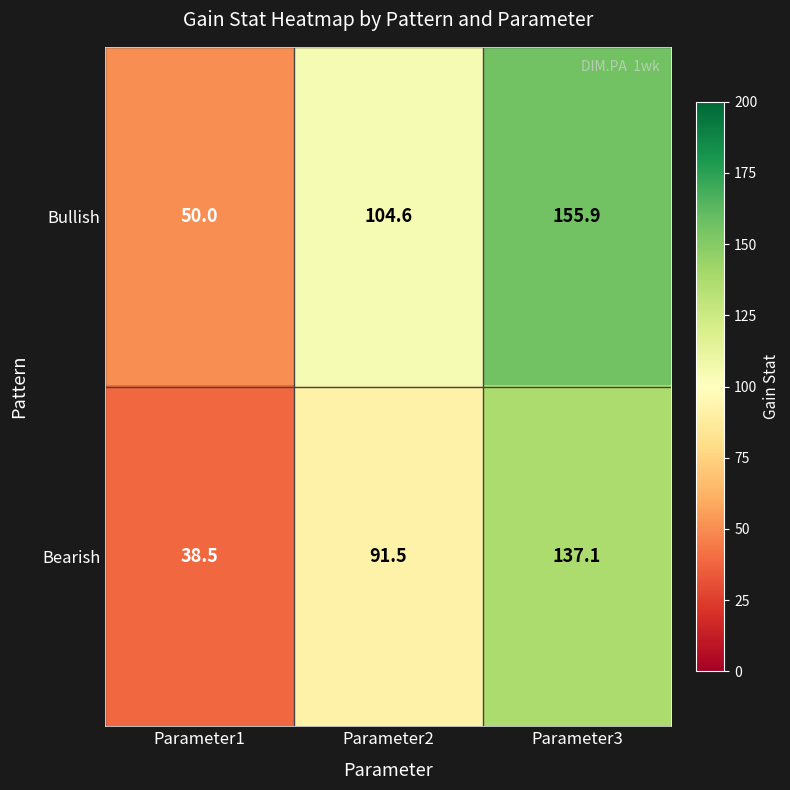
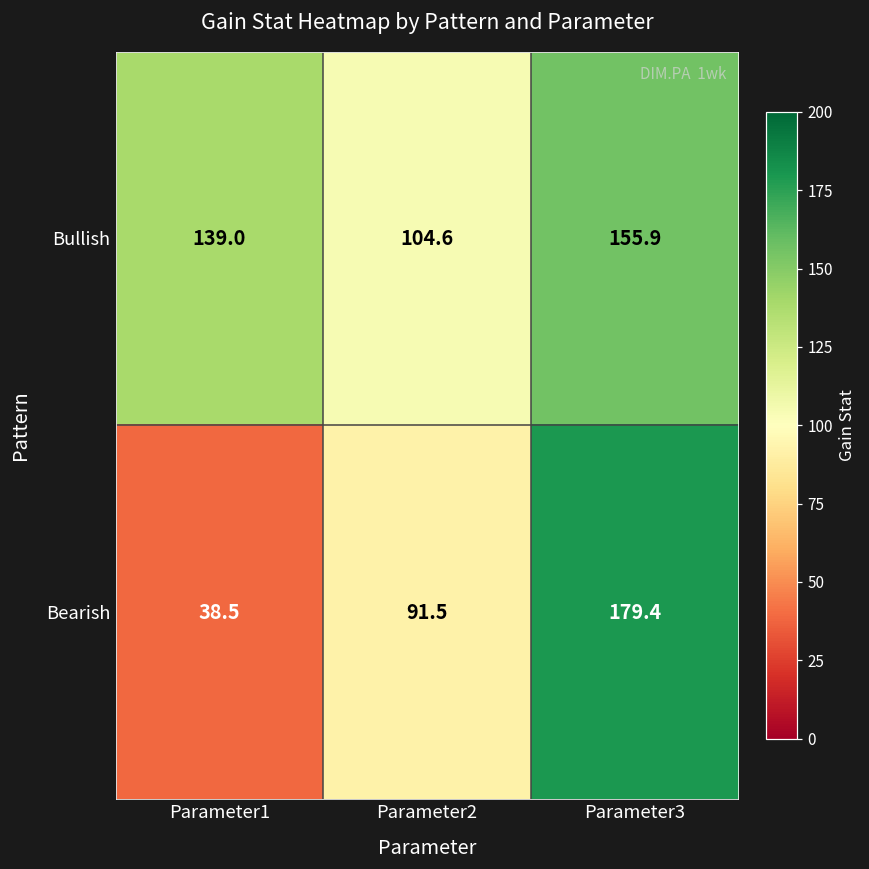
Bullish, Parameter1: 50.0 -> 139.0
Bearish, Parameter3: 137.1 -> 179.4
